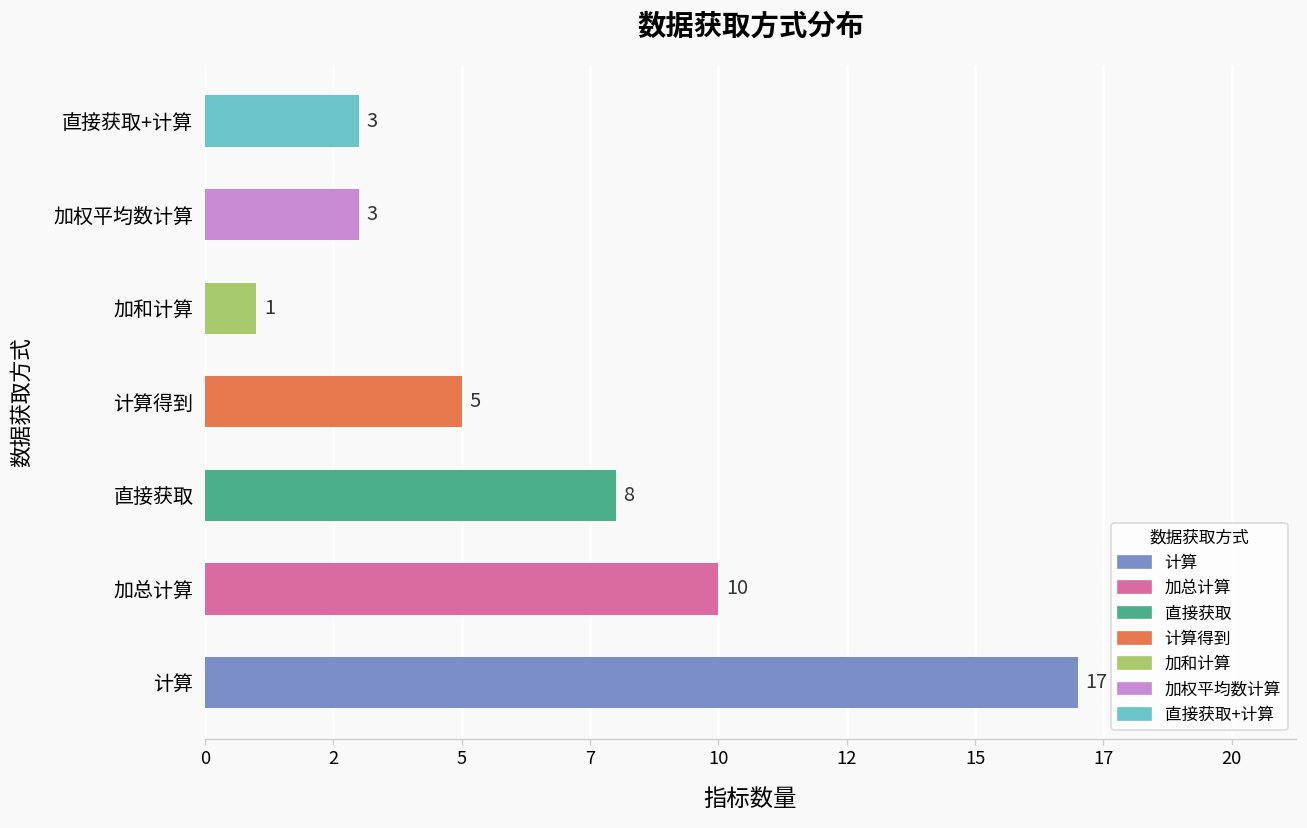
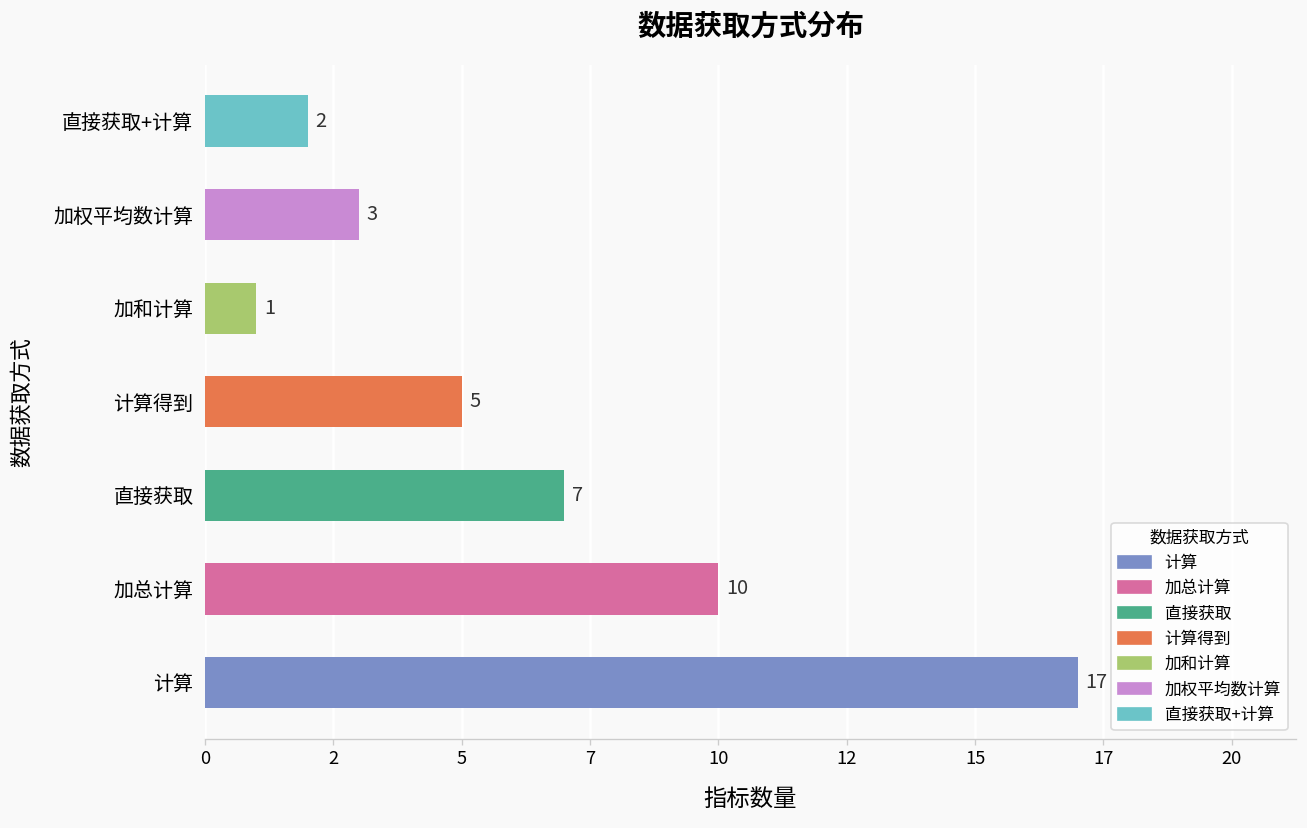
直接获取+计算: 3 -> 2
直接获取: 8 -> 7
